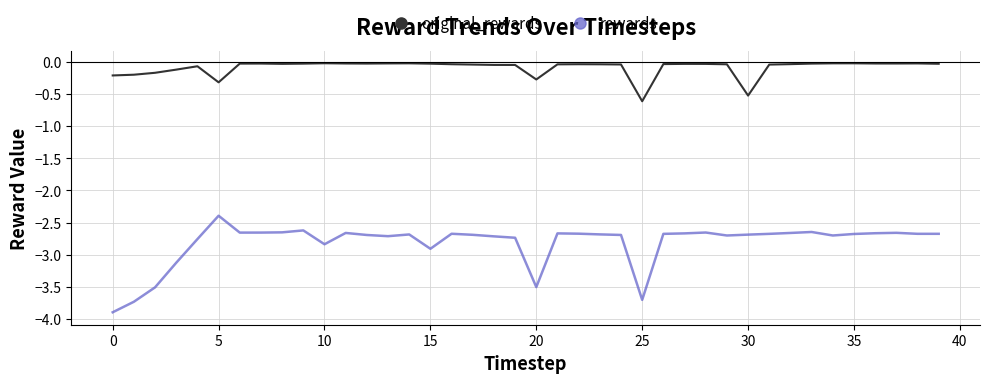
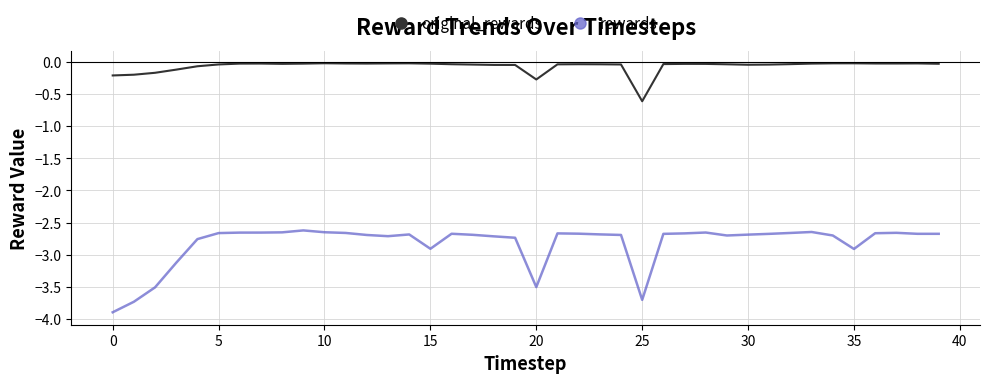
original_rewards, 5: -0.3 -> 0.0
rewards, 5: -2.4 -> -2.7
rewards, 10: -2.8 -> -2.7
original_rewards, 30: -0.5 -> 0.0
rewards, 35: -2.7 -> -2.9
